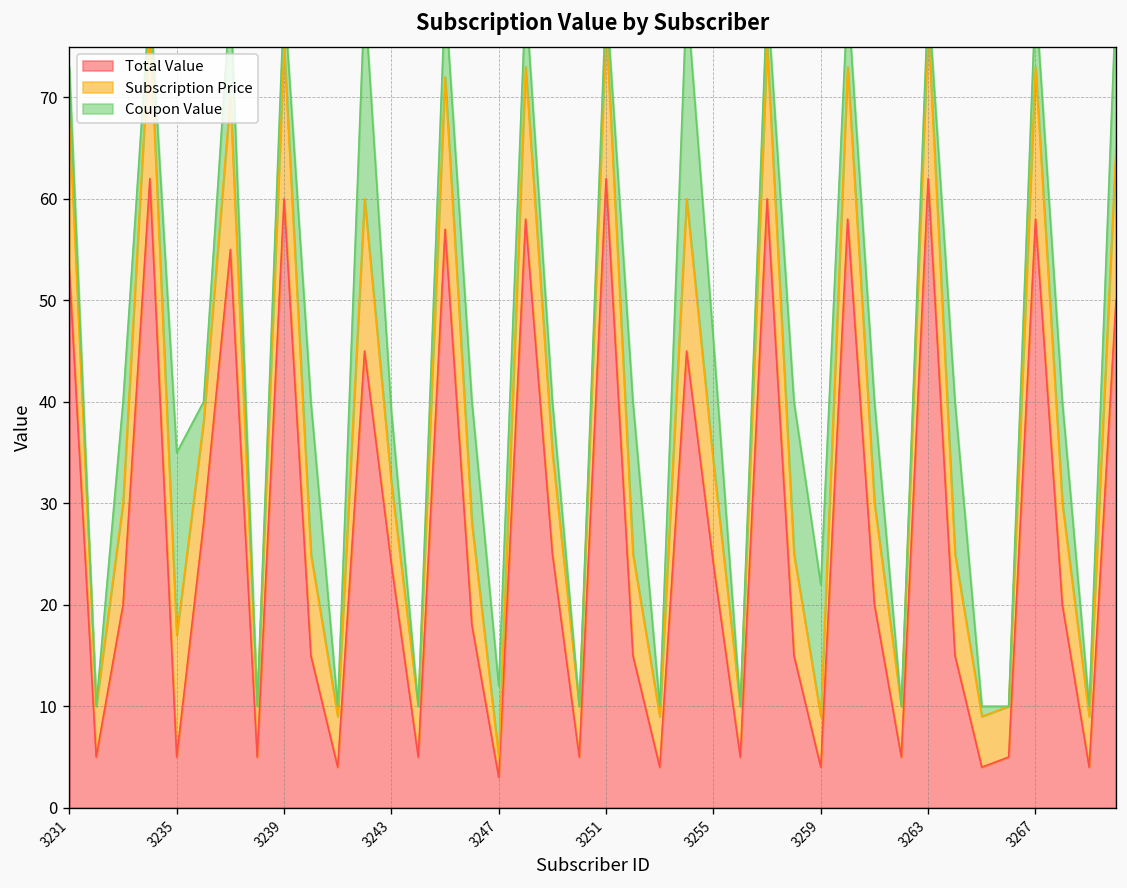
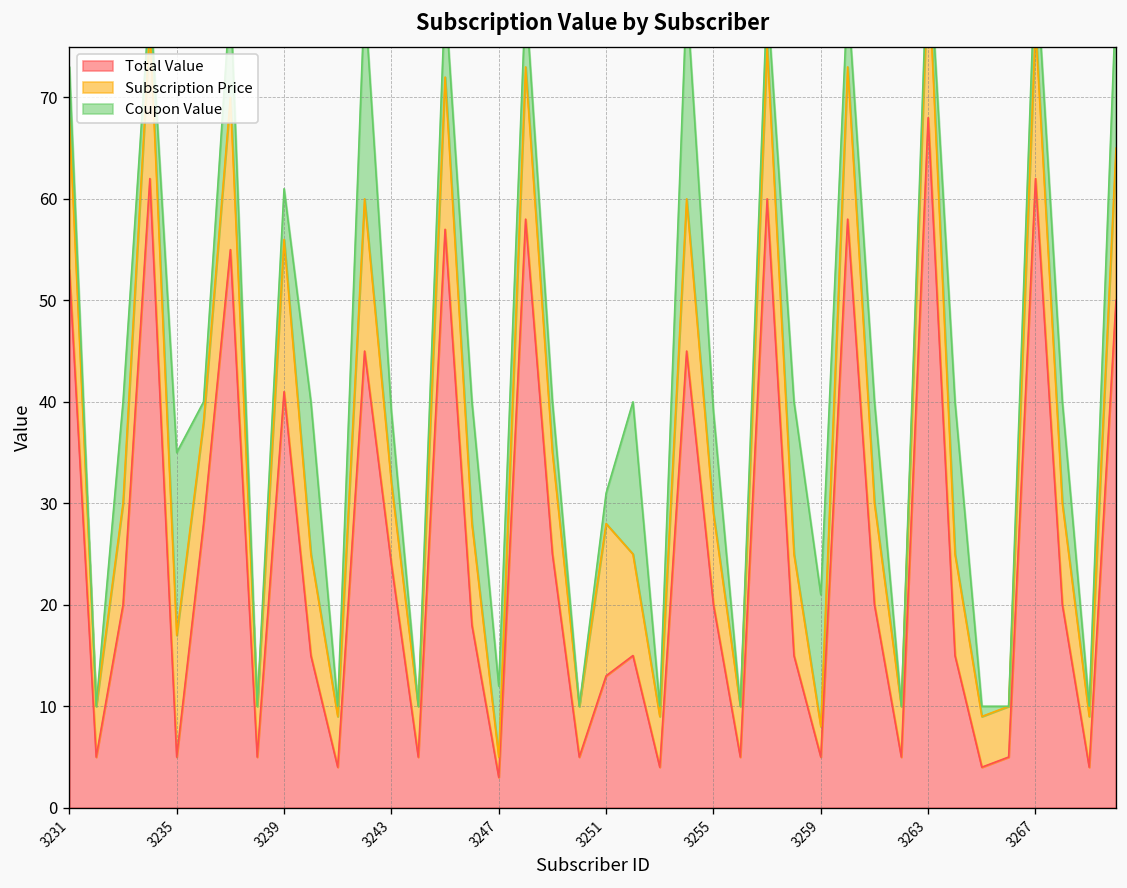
Total Value, 3239: 60 -> 41
Total Value, 3251: 62 -> 13
Total Value, 3255: 24 -> 20
Subscription Price, 3255: 10 -> 9
Coupon Value, 3255: 12 -> 10
Total Value, 3259: 4 -> 5
Subscription Price, 3259: 5 -> 3
Total Value, 3263: 62 -> 68
Total Value, 3267: 58 -> 62
